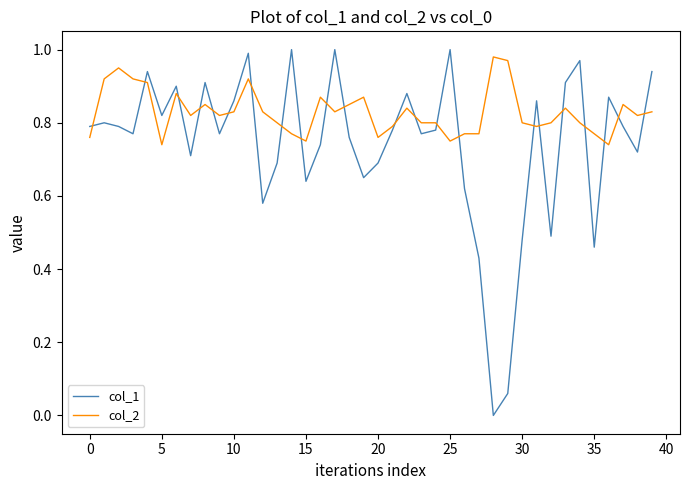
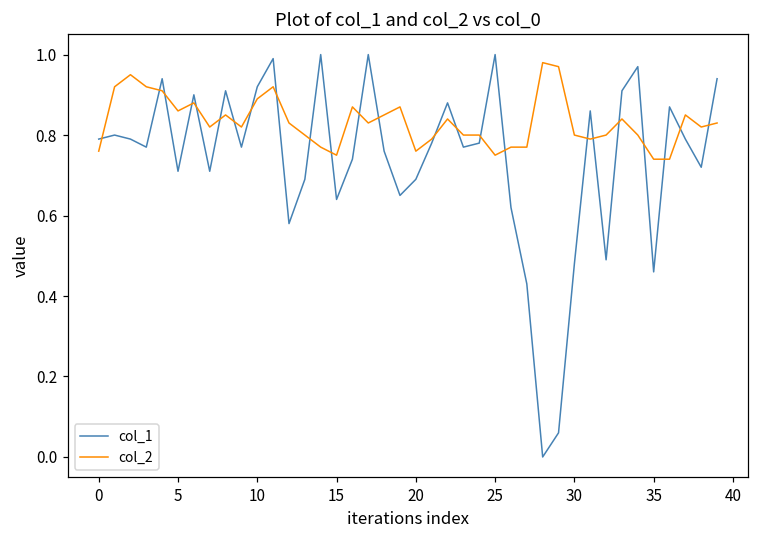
col_1, 5: 0.82 -> 0.71
col_2, 5: 0.74 -> 0.86
col_1, 10: 0.86 -> 0.92
col_2, 10: 0.83 -> 0.89
col_2, 35: 0.77 -> 0.74
